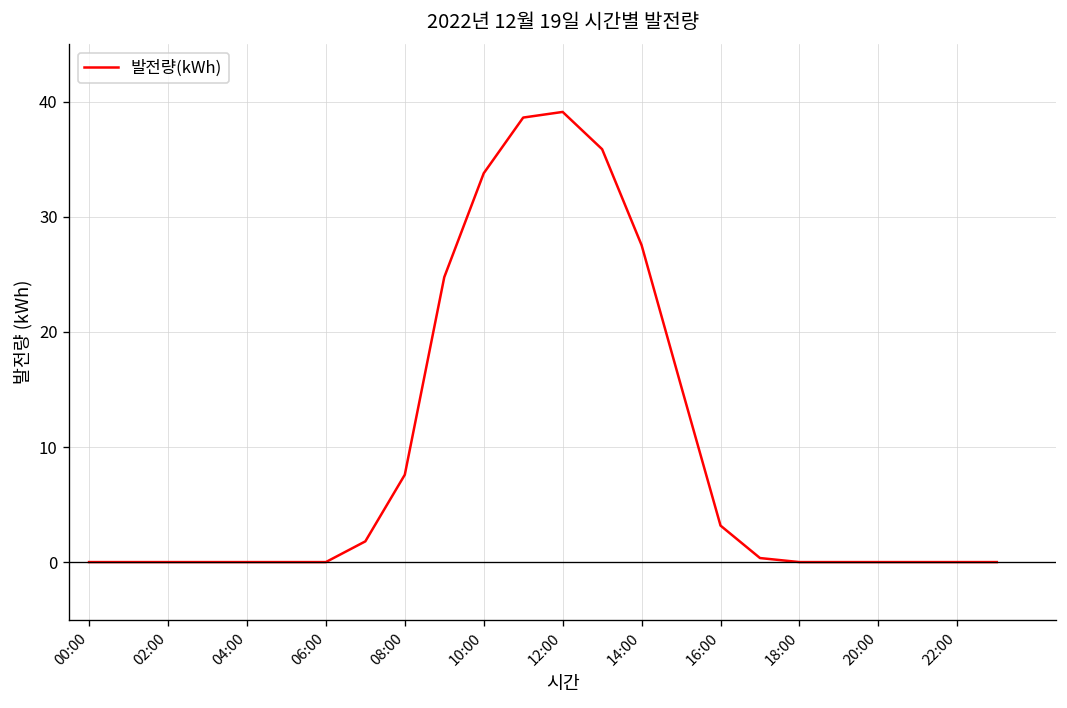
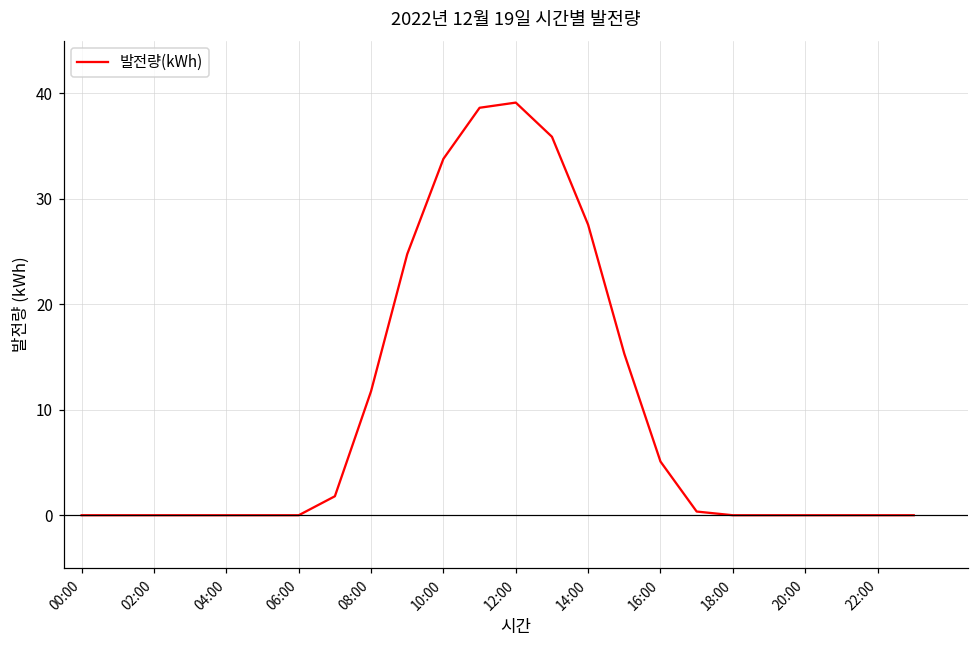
08:00: 8 -> 12
16:00: 3 -> 5
